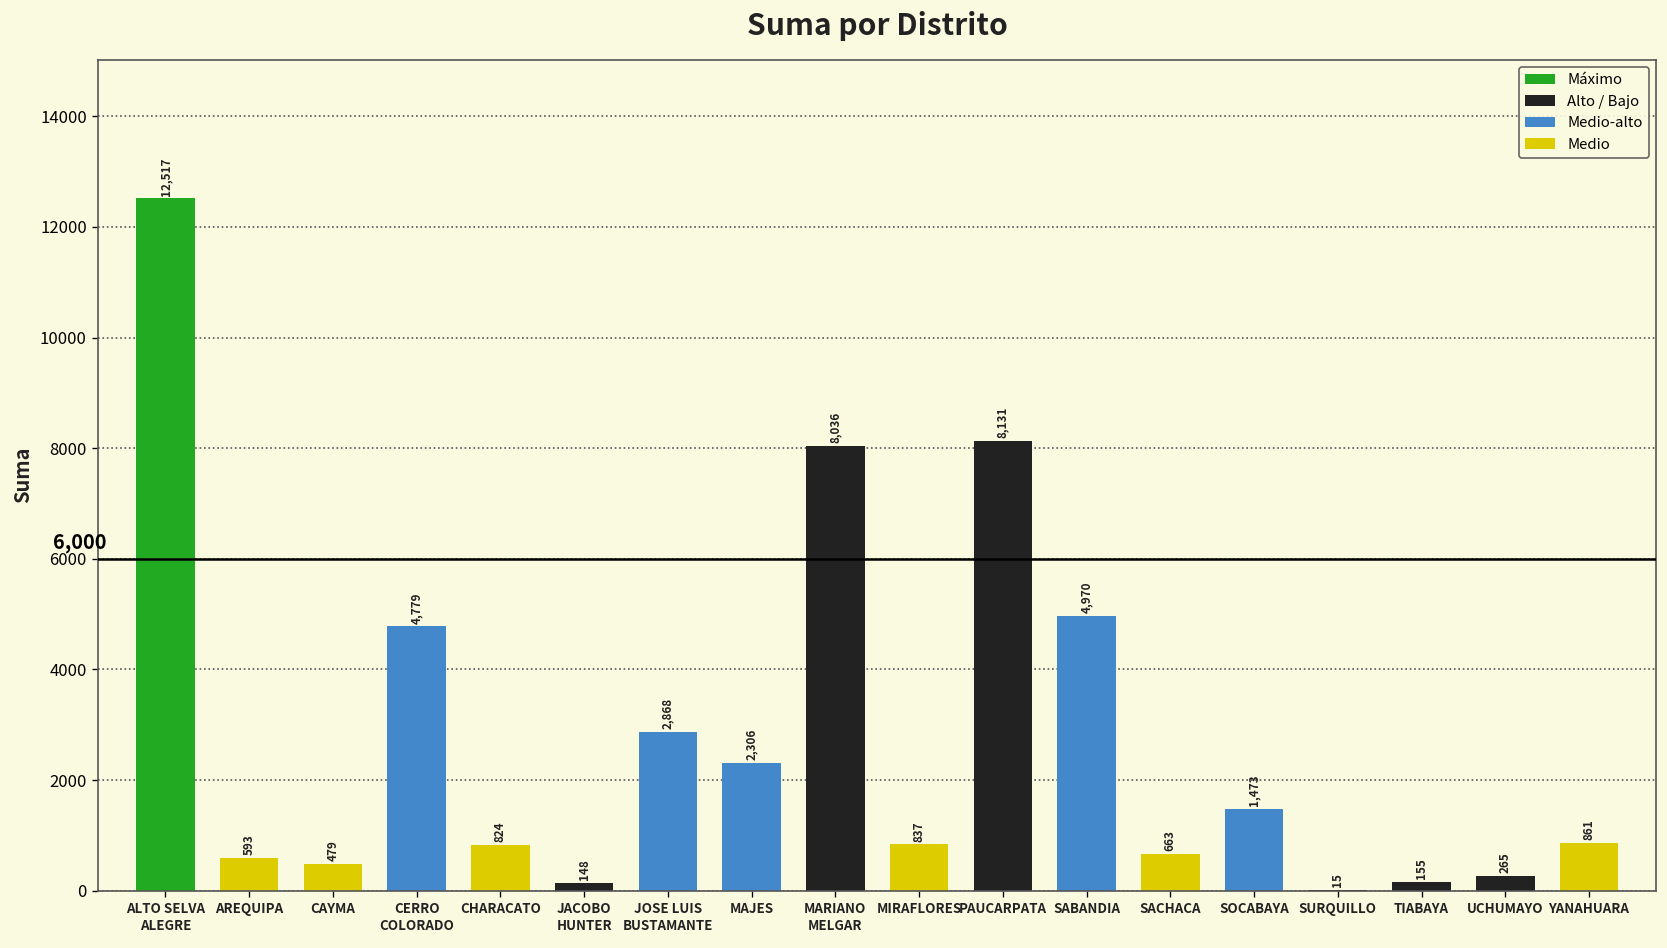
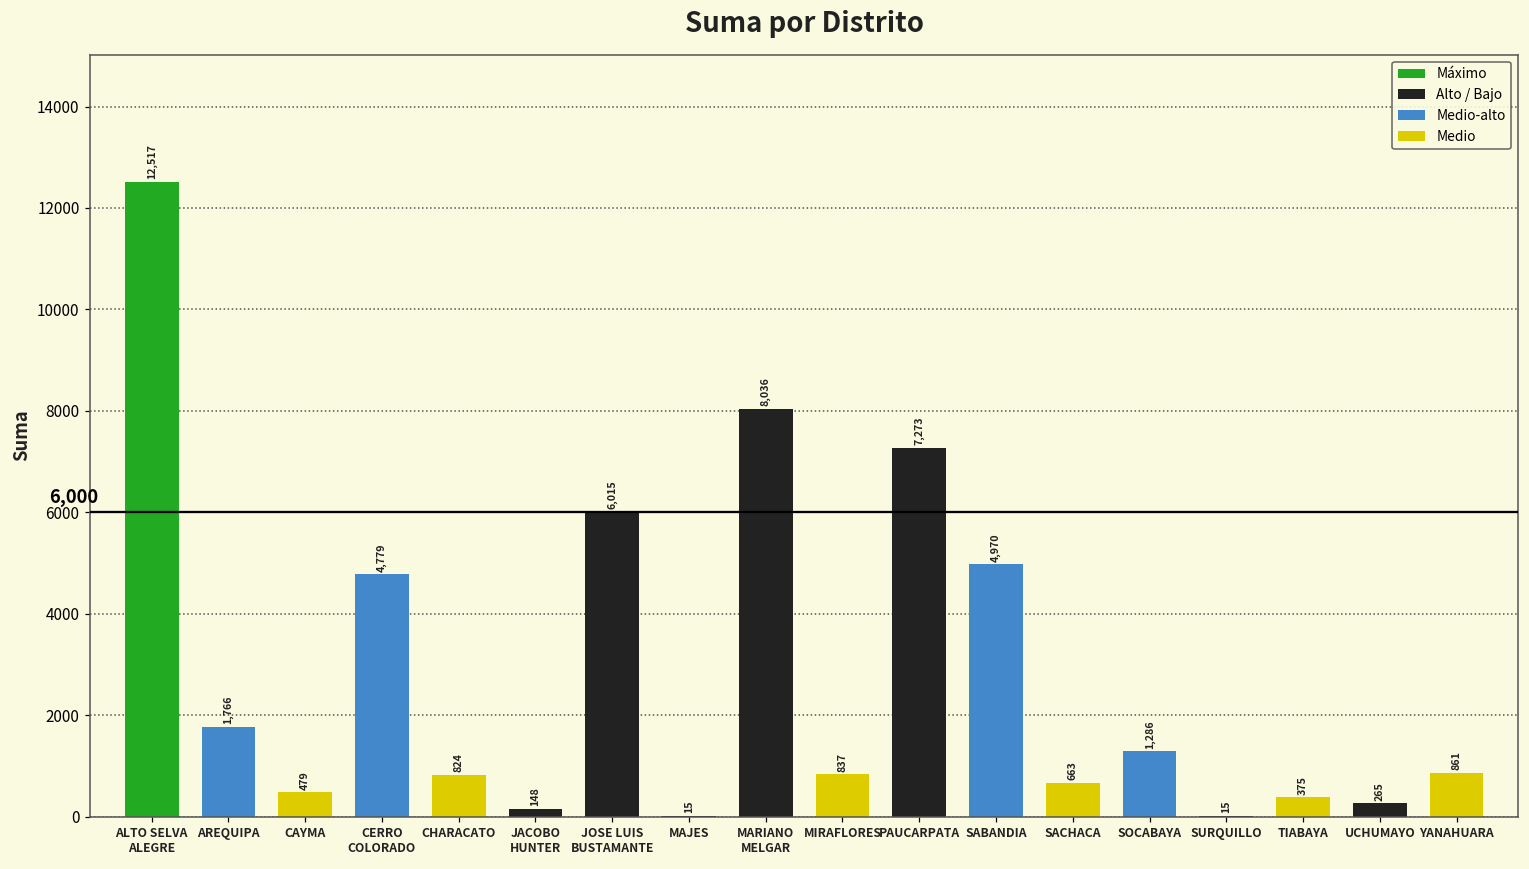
AREQUIPA: 593 -> 1,766
JOSE LUIS BUSTAMANTE: 2,868 -> 6,015
MAJES: 2,306 -> 15
PAUCARPATA: 8,131 -> 7,273
SOCABAYA: 1,473 -> 1,286
TIABAYA: 155 -> 375
